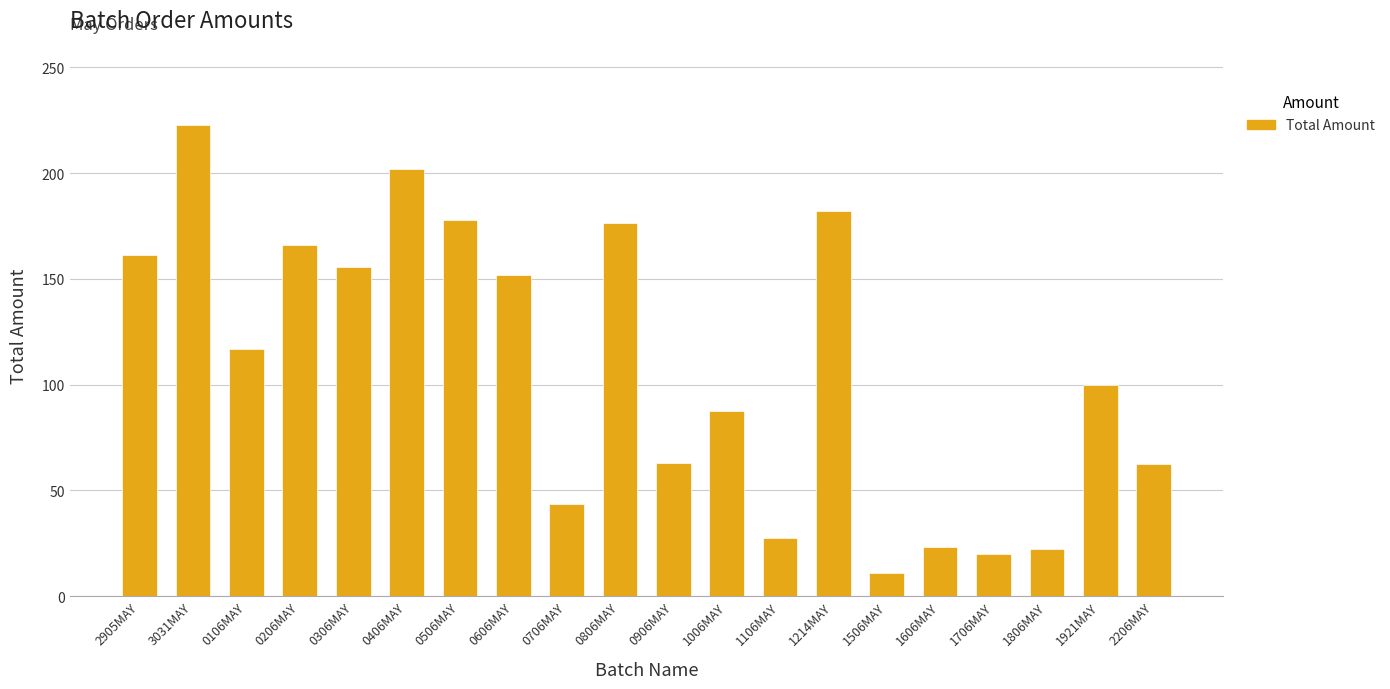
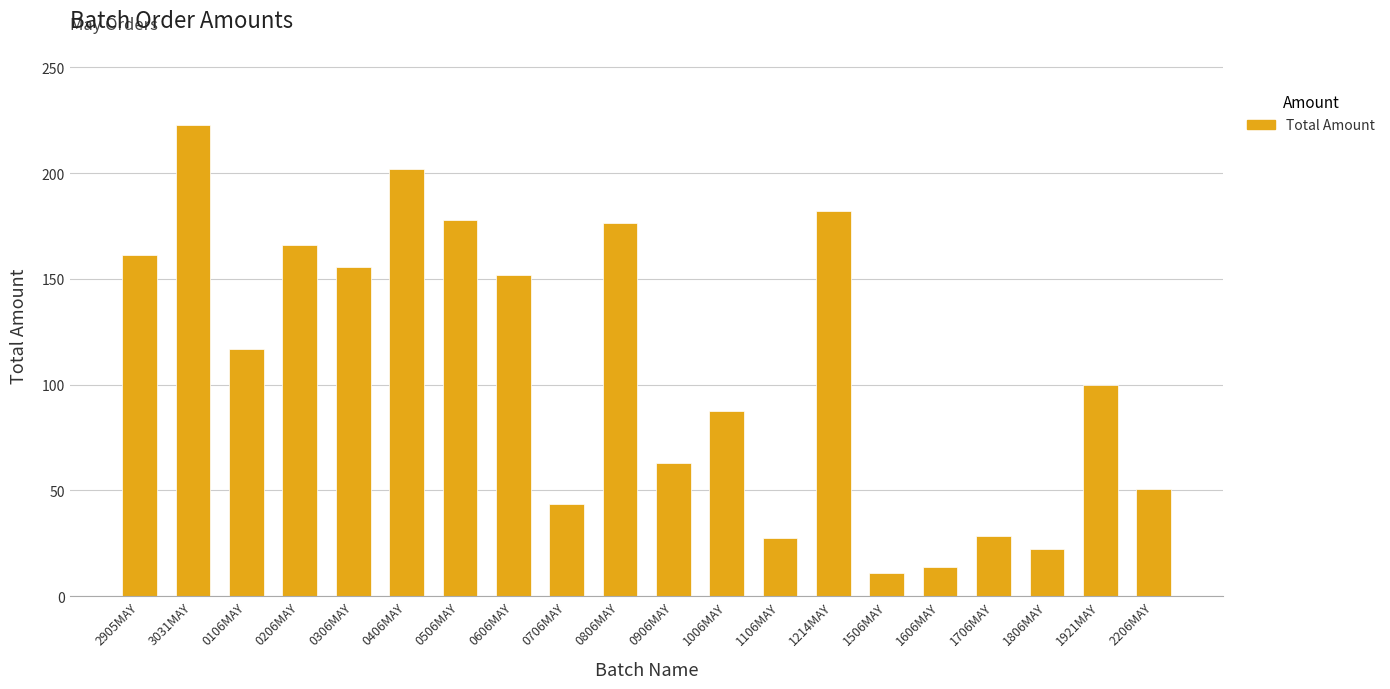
1606MAY: 23 -> 14
1706MAY: 20 -> 29
2206MAY: 63 -> 51
